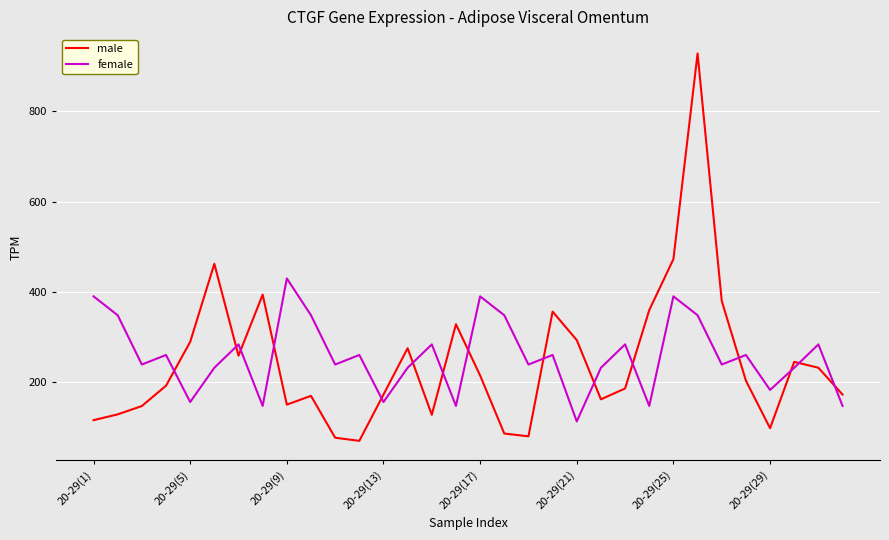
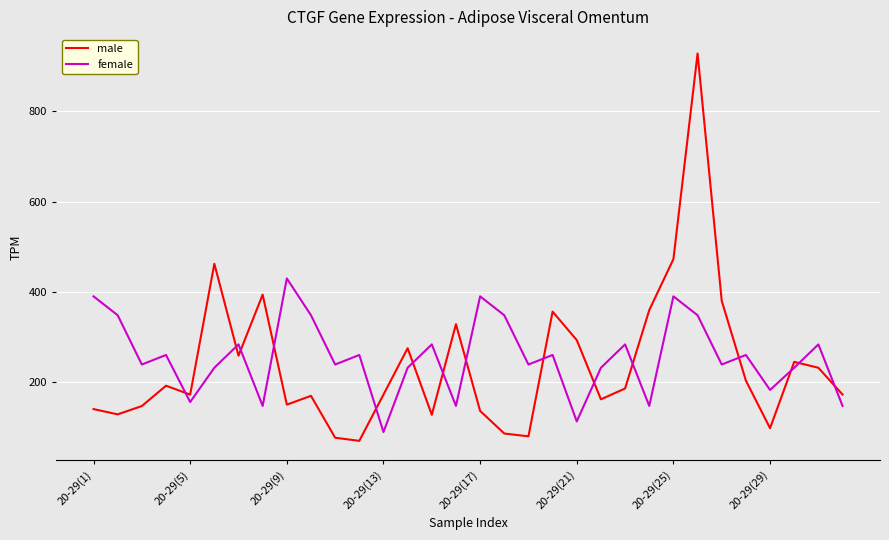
male, 20-29(1): 110 -> 140
male, 20-29(5): 290 -> 170
female, 20-29(13): 150 -> 90
male, 20-29(17): 210 -> 140
